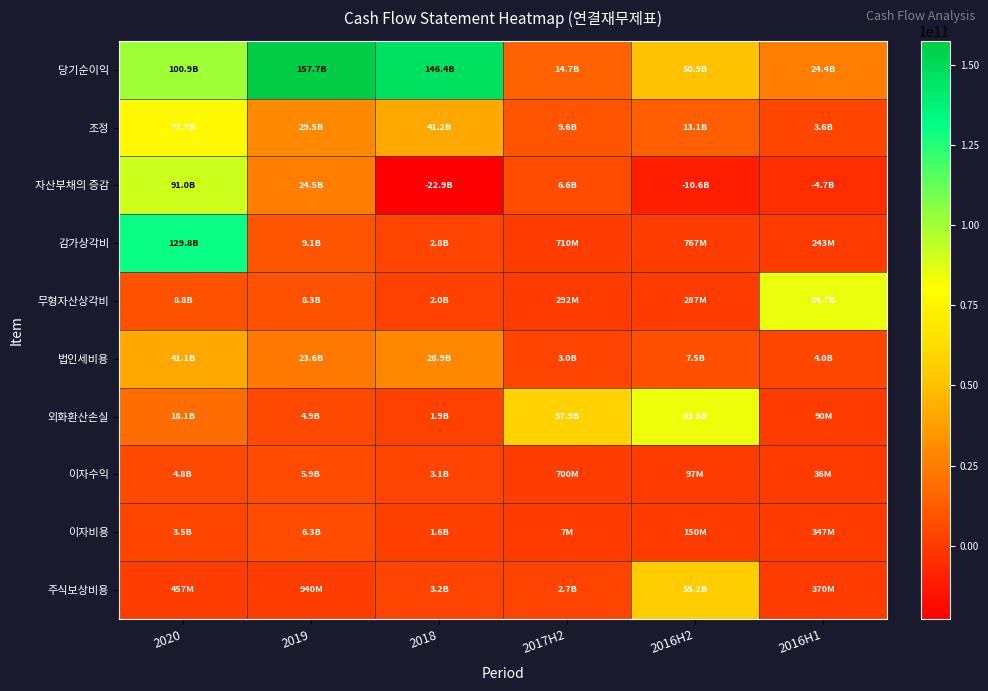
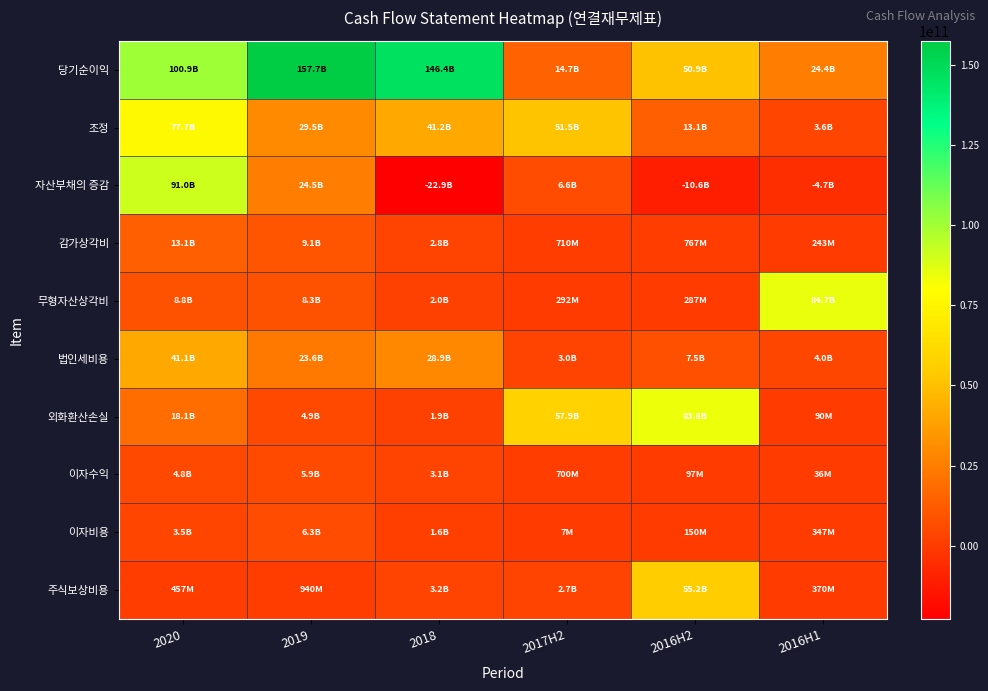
조정, 2017H2: 9.6B -> 51.5B
감가상각비, 2020: 129.8B -> 13.1B
